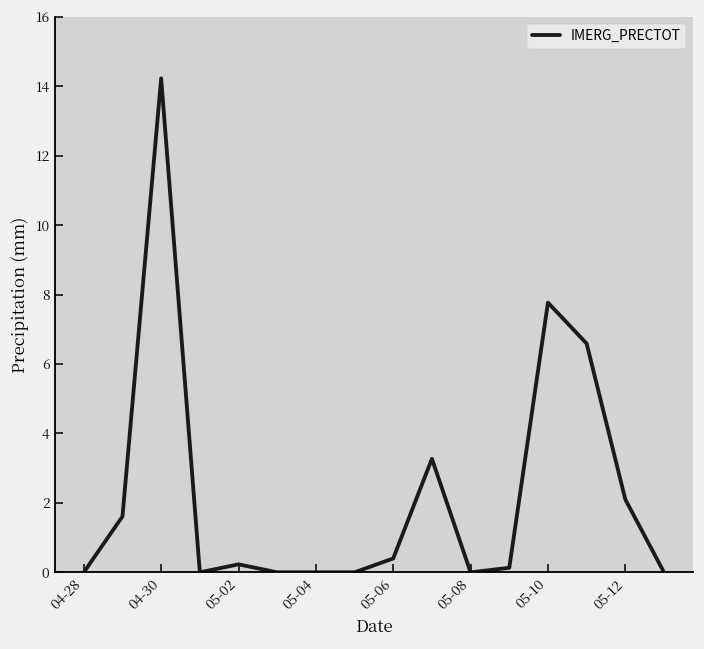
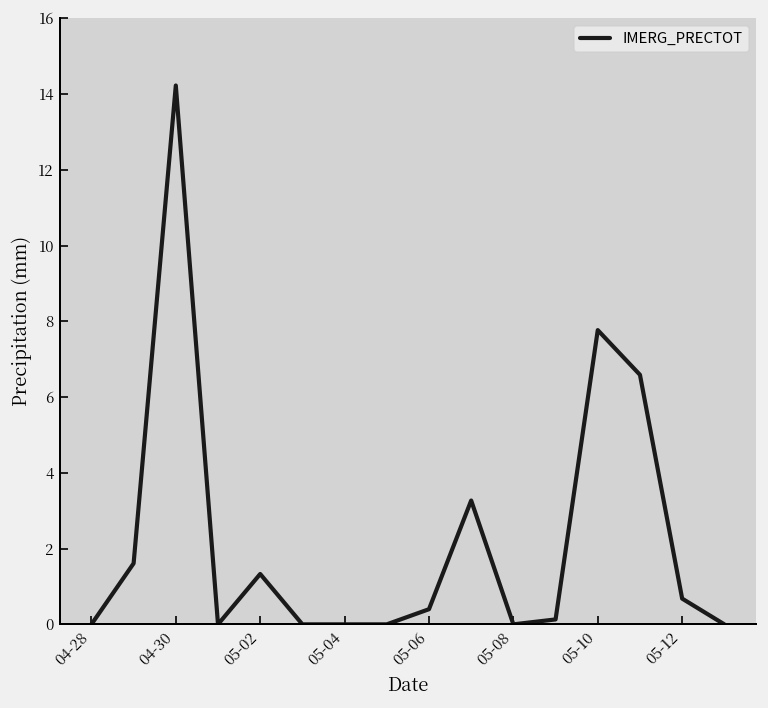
05-02: 0.2 -> 1.3
05-12: 2.1 -> 0.7
